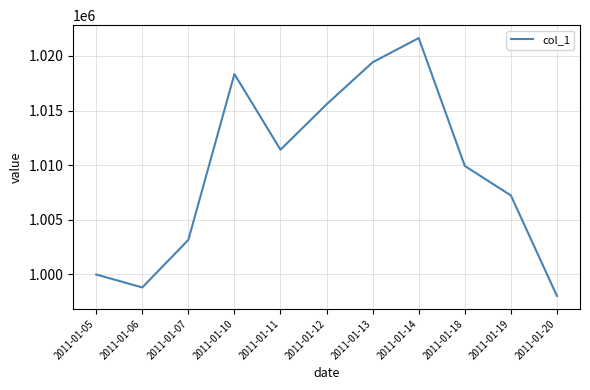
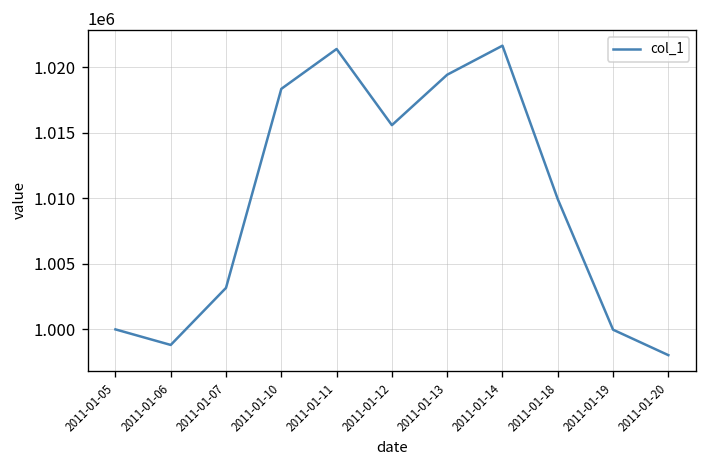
2011-01-11: 1011400 -> 1021400
2011-01-19: 1007200 -> 1000000
